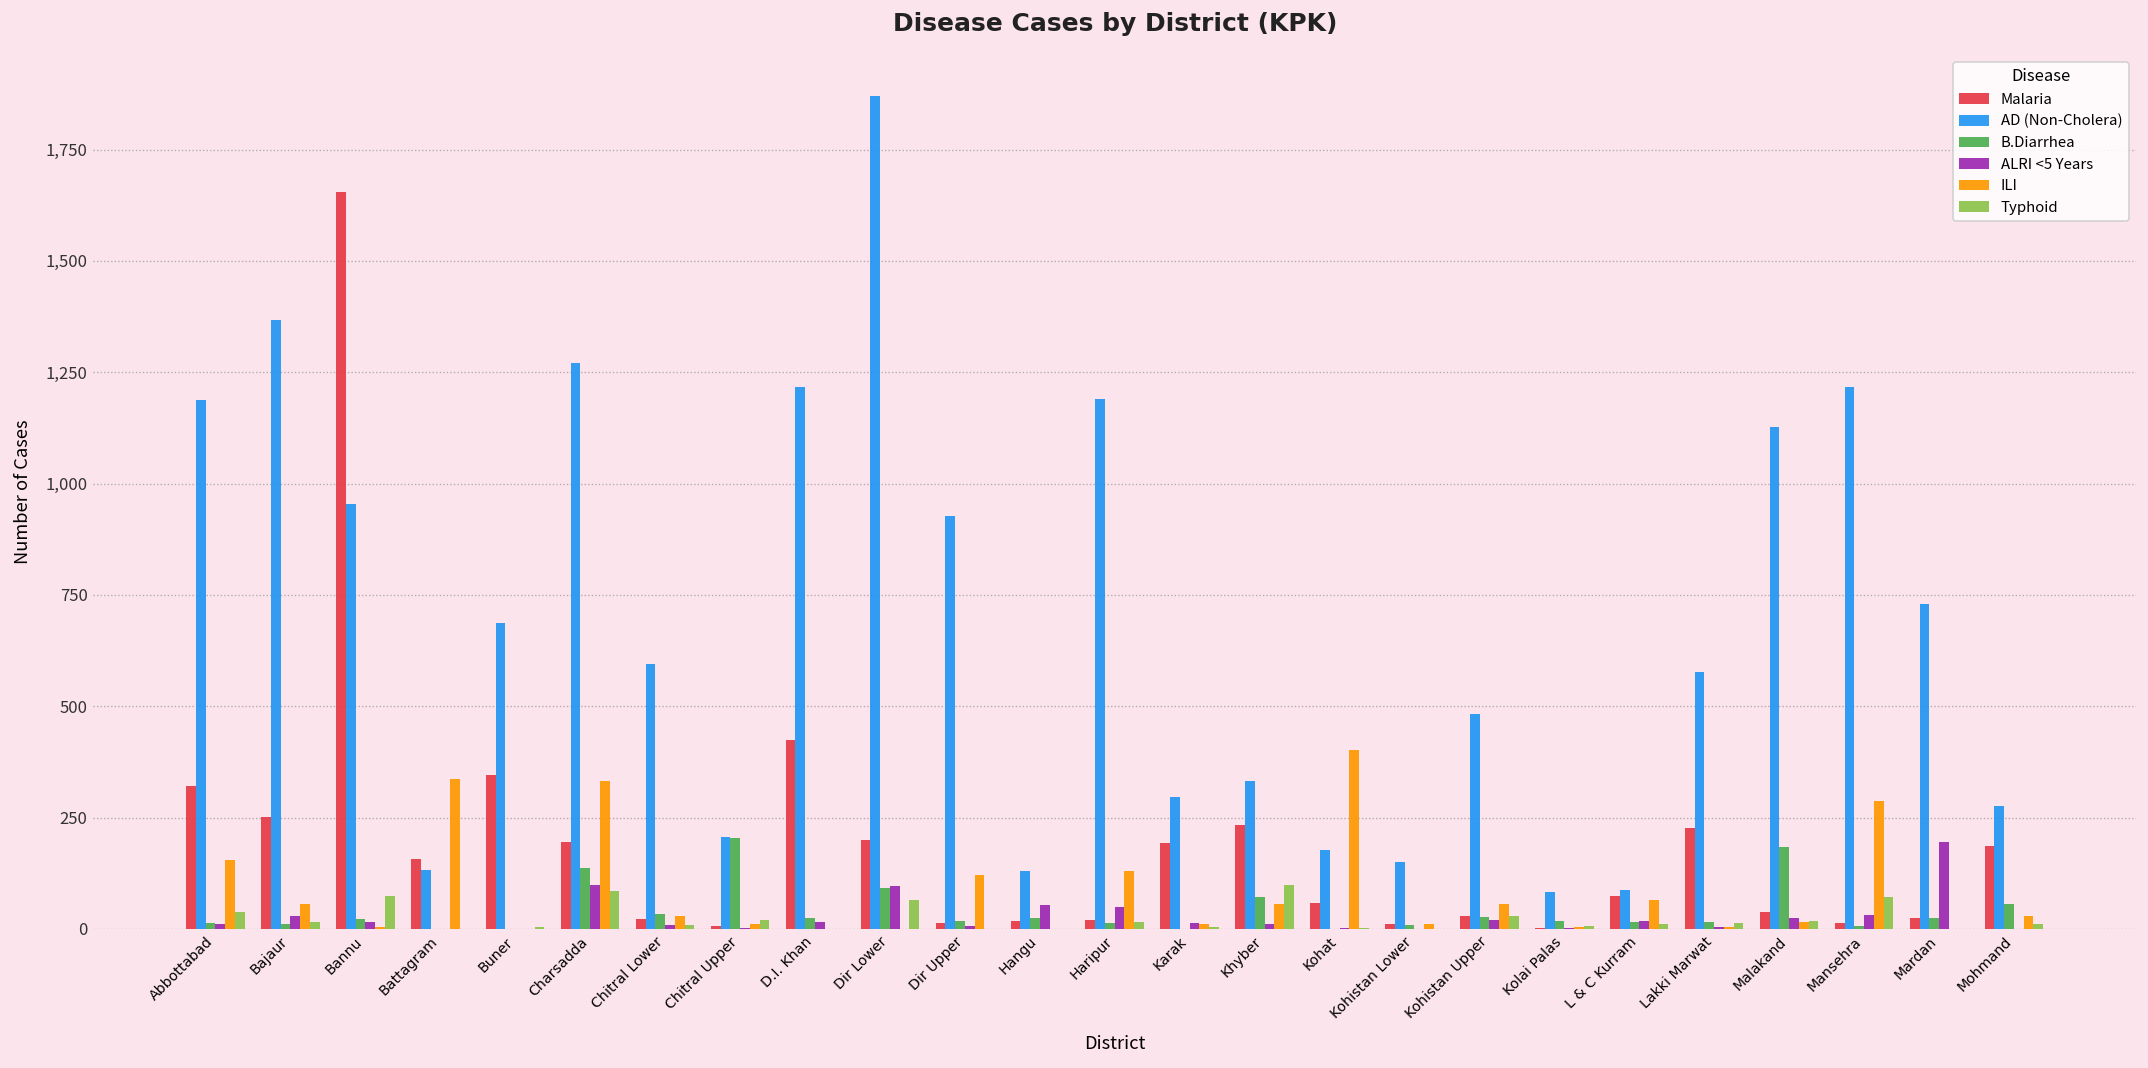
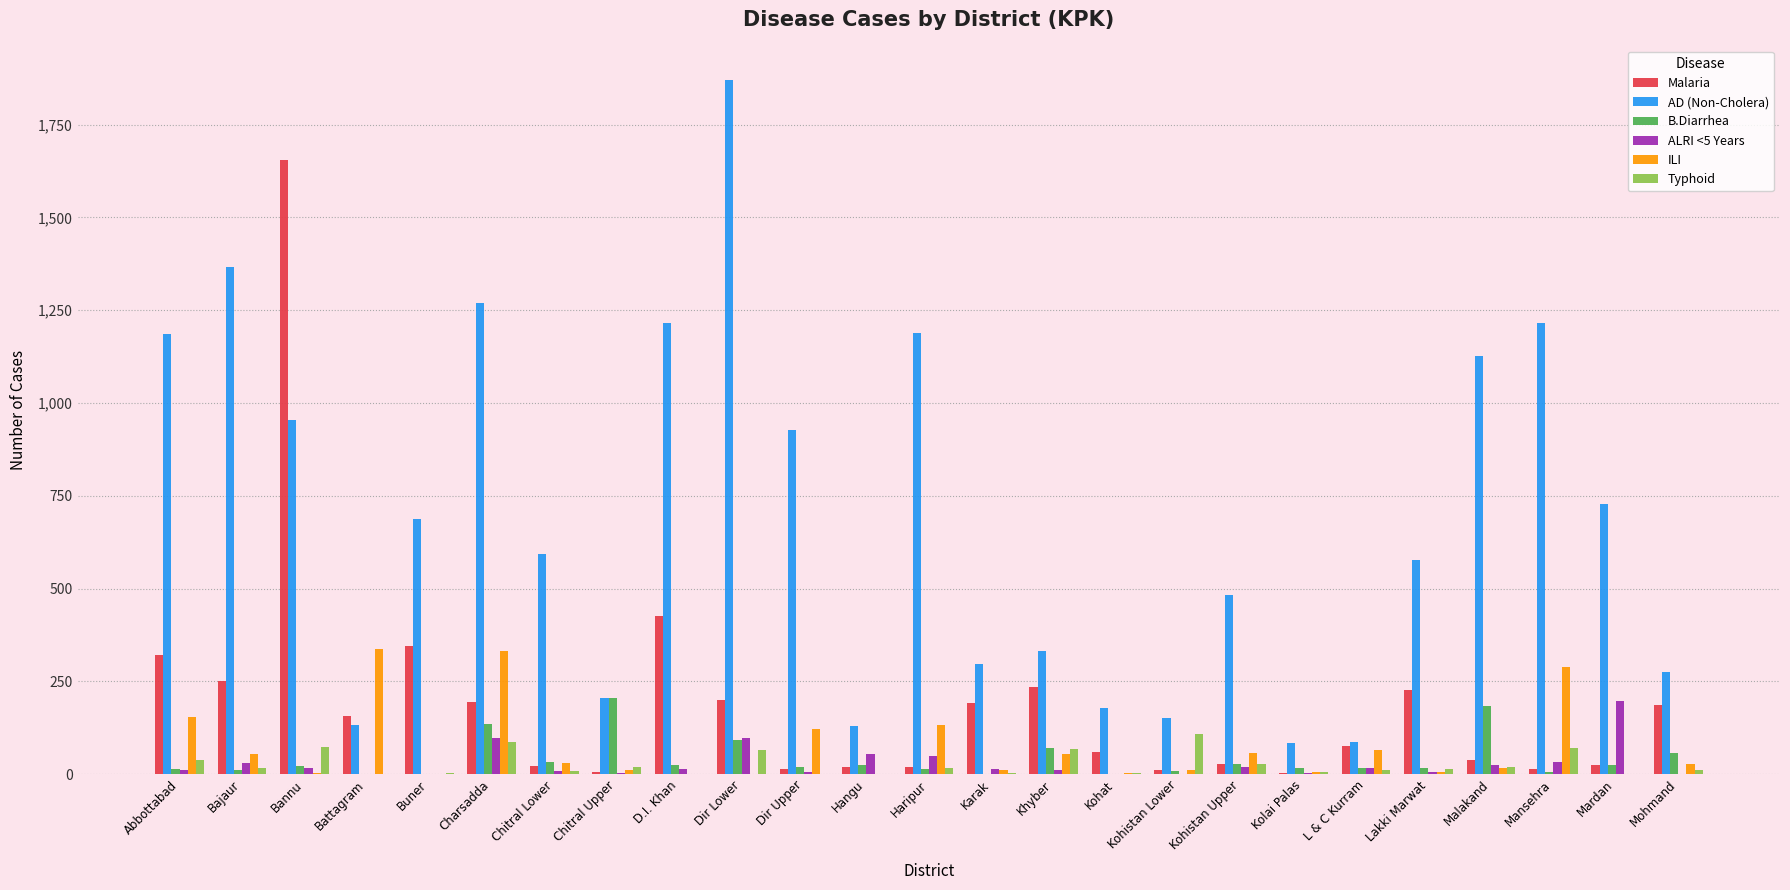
Typhoid, Khyber: 100 -> 70
ILI, Kohat: 400 -> 0
Typhoid, Kohistan Lower: 0 -> 110
